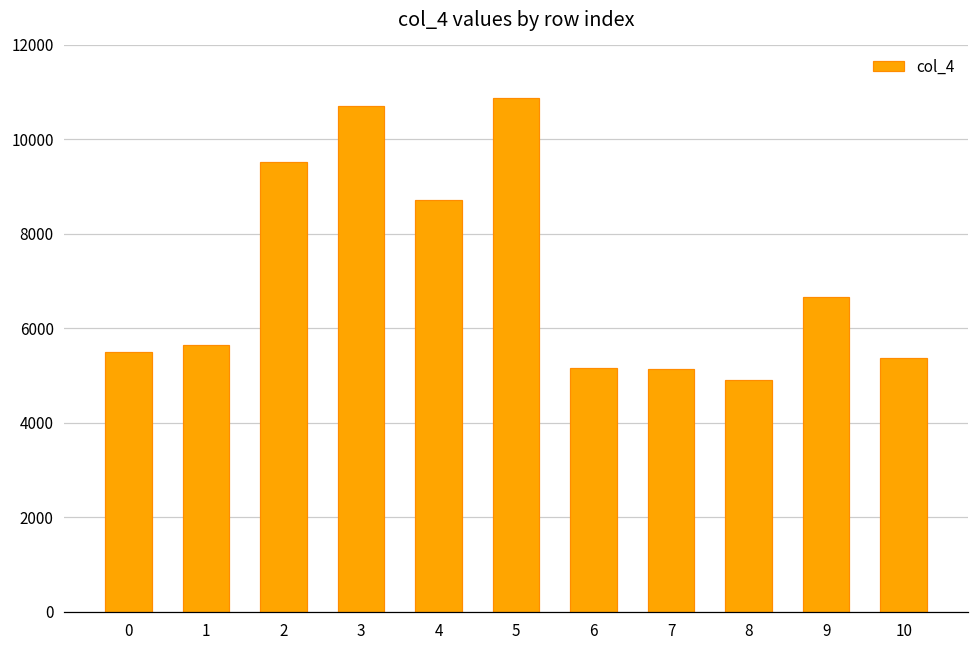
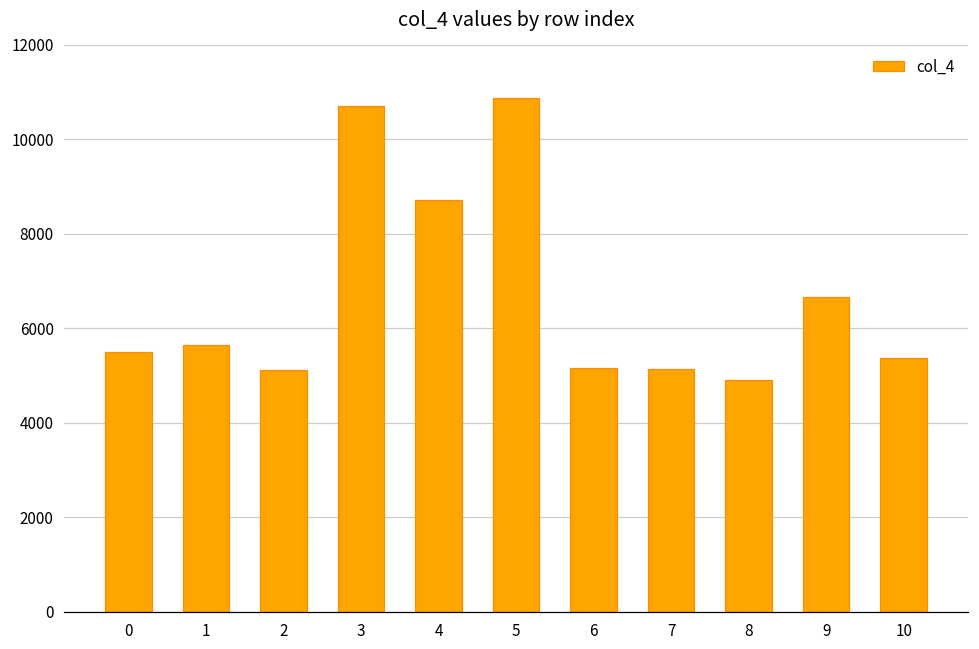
2: 9500 -> 5100
